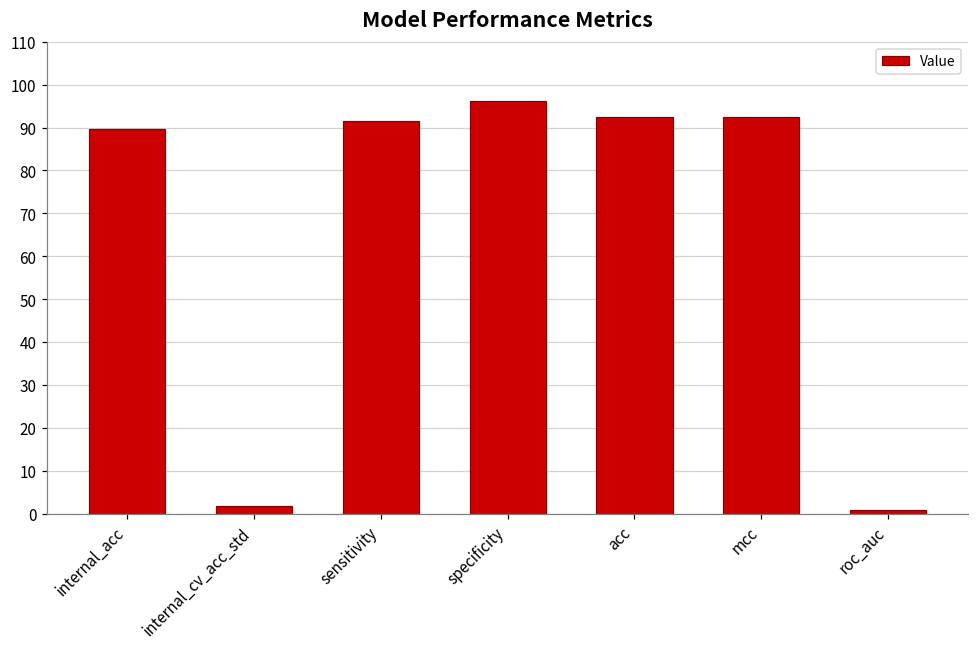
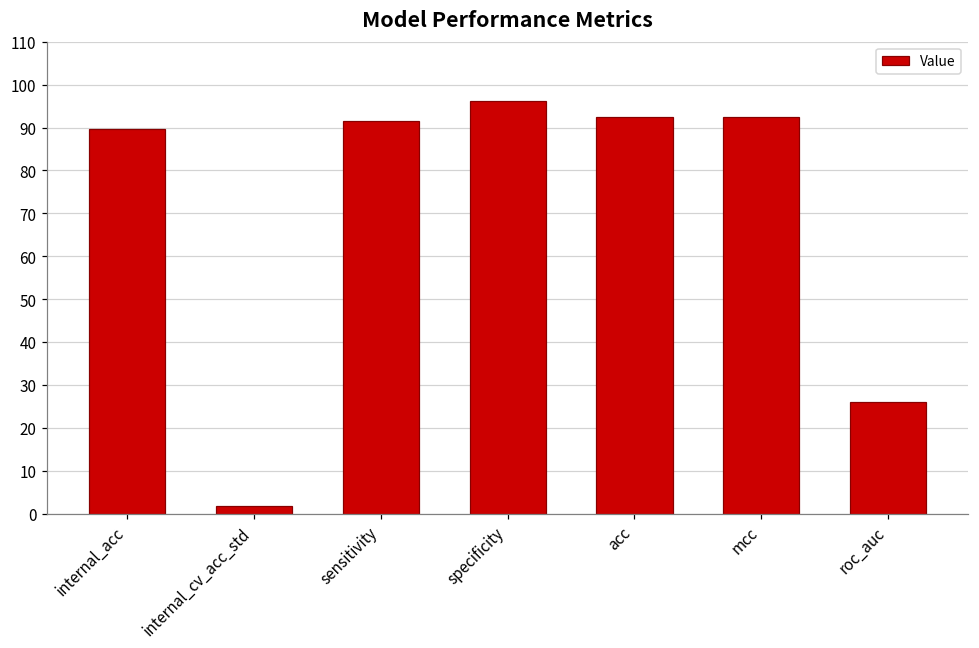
roc_auc: 1 -> 26
